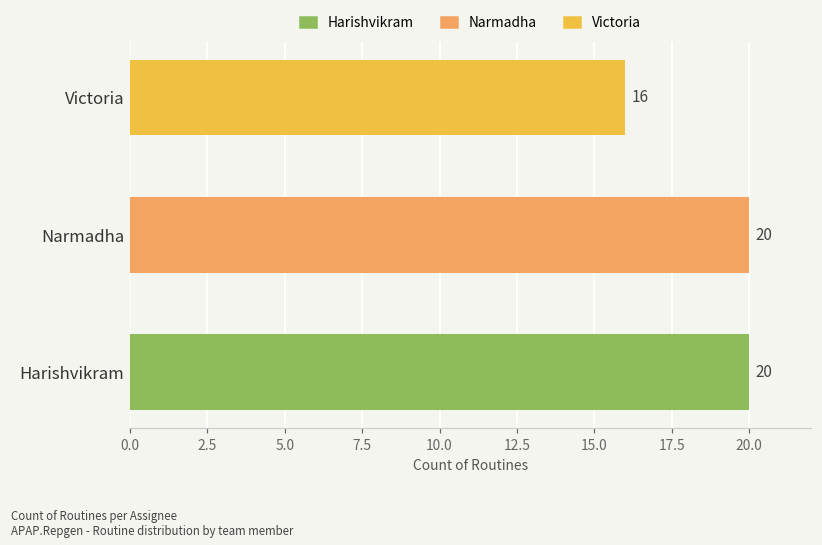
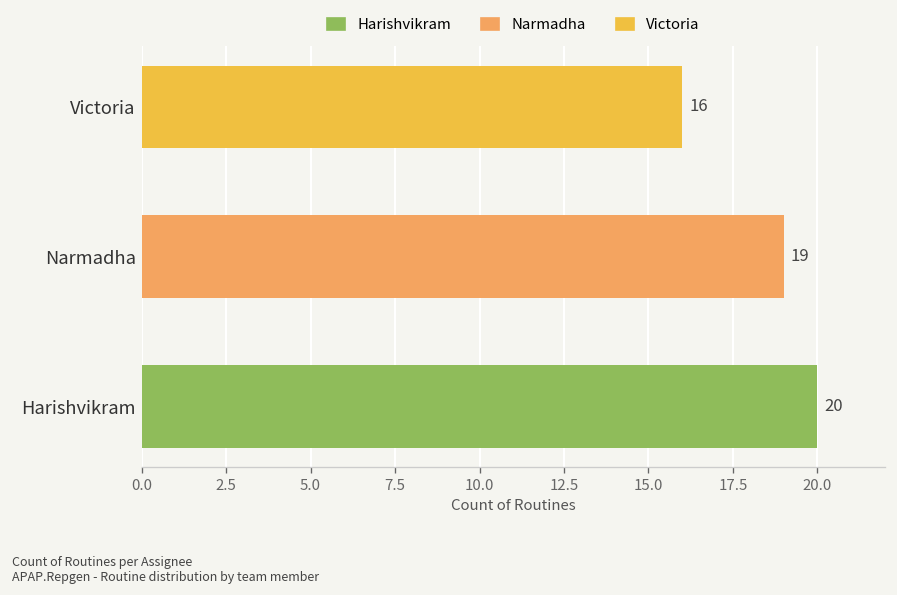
Narmadha: 20 -> 19
